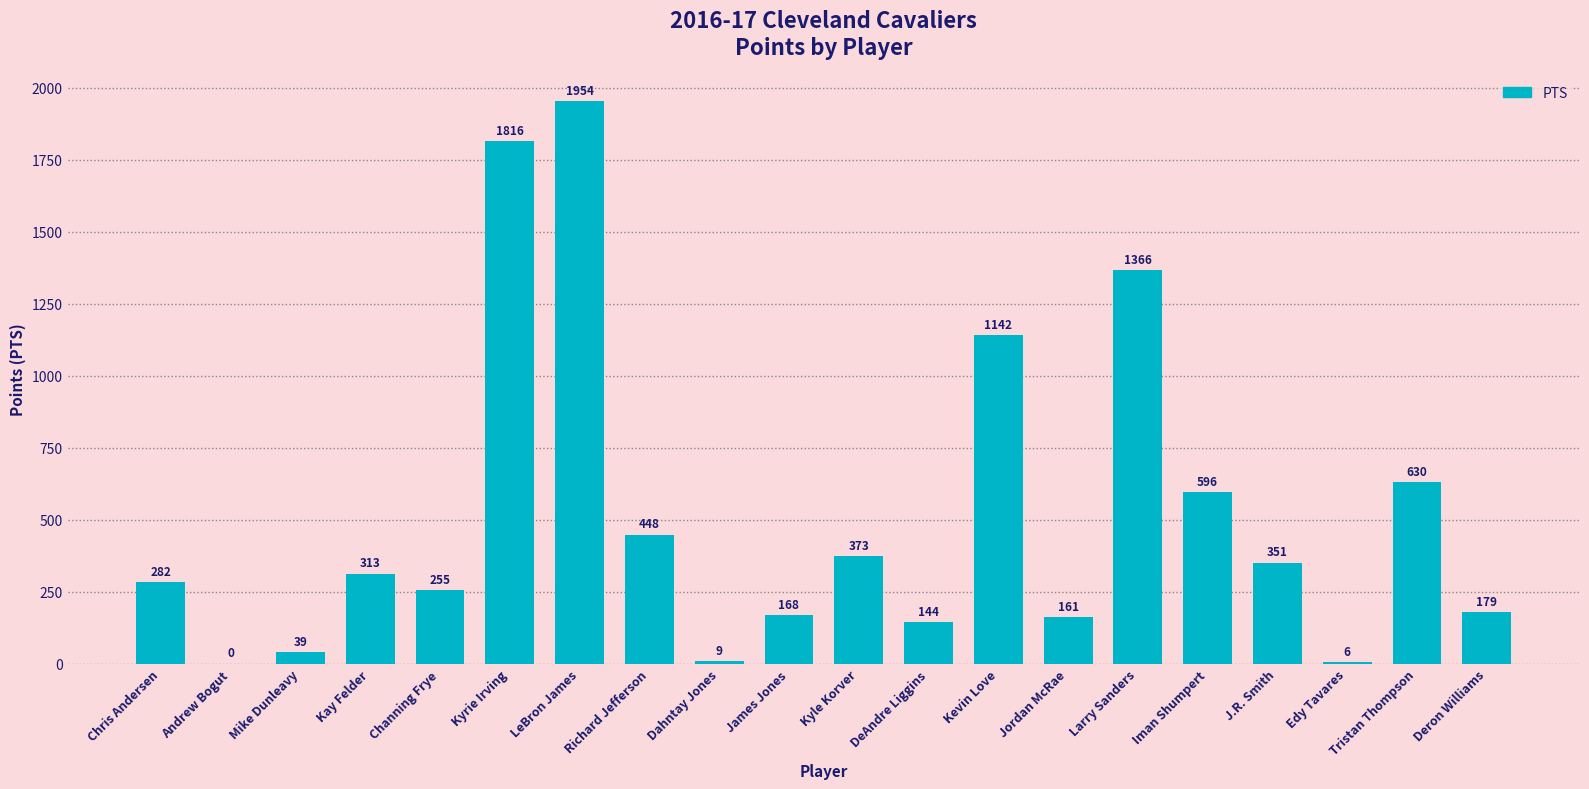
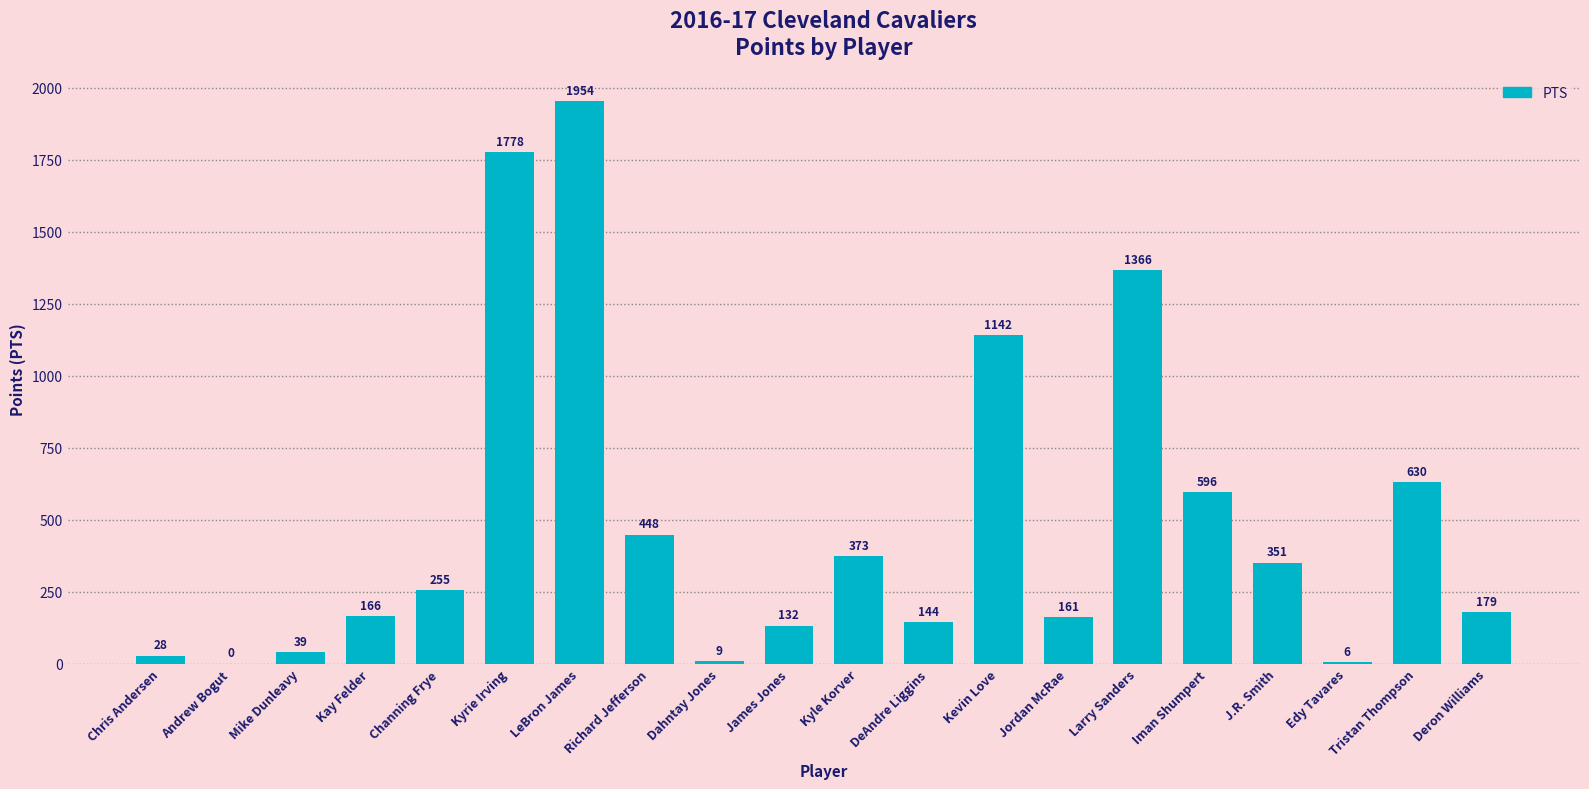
Chris Andersen: 282 -> 28
Kay Felder: 313 -> 166
Kyrie Irving: 1816 -> 1778
James Jones: 168 -> 132
